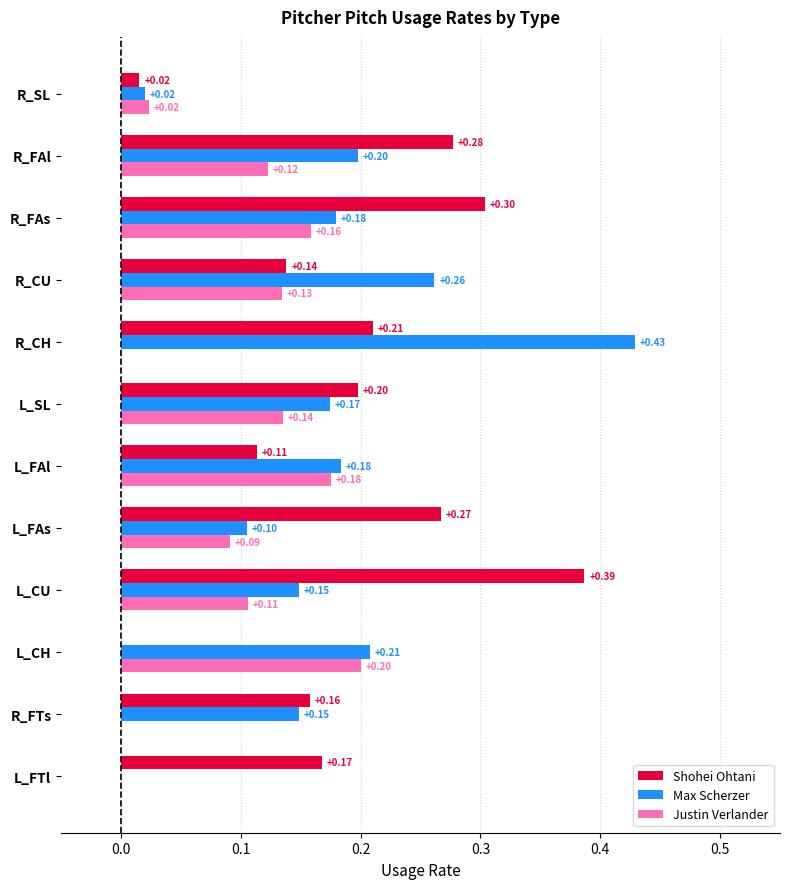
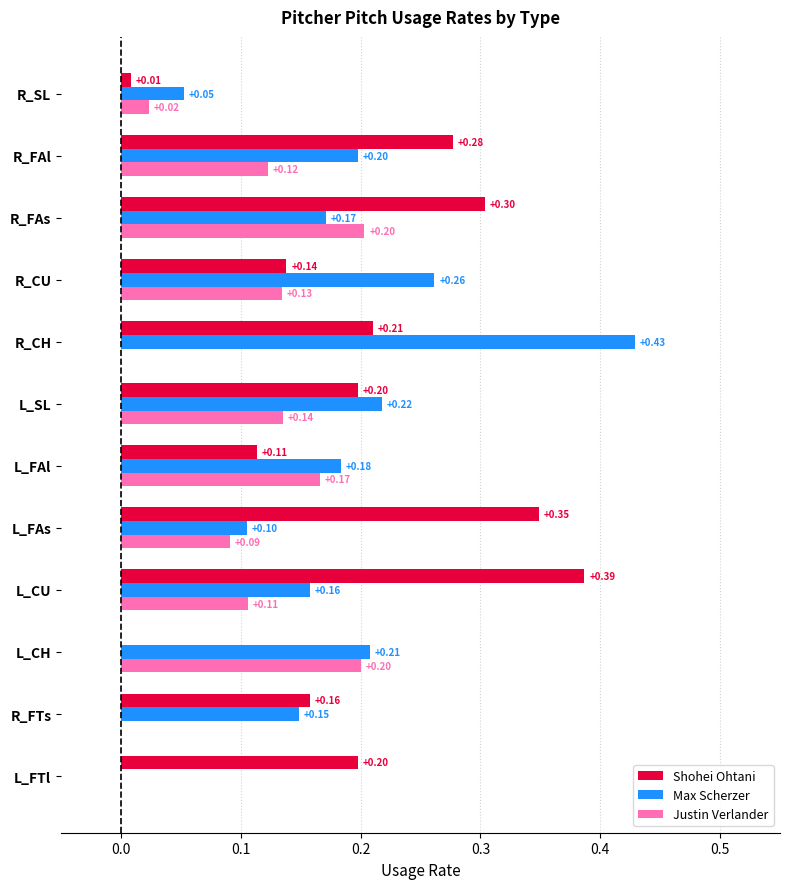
Shohei Ohtani, R_SL: +0.02 -> +0.01
Max Scherzer, R_SL: +0.02 -> +0.05
Max Scherzer, R_FAs: +0.18 -> +0.17
Justin Verlander, R_FAs: +0.16 -> +0.20
Max Scherzer, L_SL: +0.17 -> +0.22
Justin Verlander, L_FAl: +0.18 -> +0.17
Shohei Ohtani, L_FAs: +0.27 -> +0.35
Max Scherzer, L_CU: +0.15 -> +0.16
Shohei Ohtani, L_FTl: +0.17 -> +0.20
